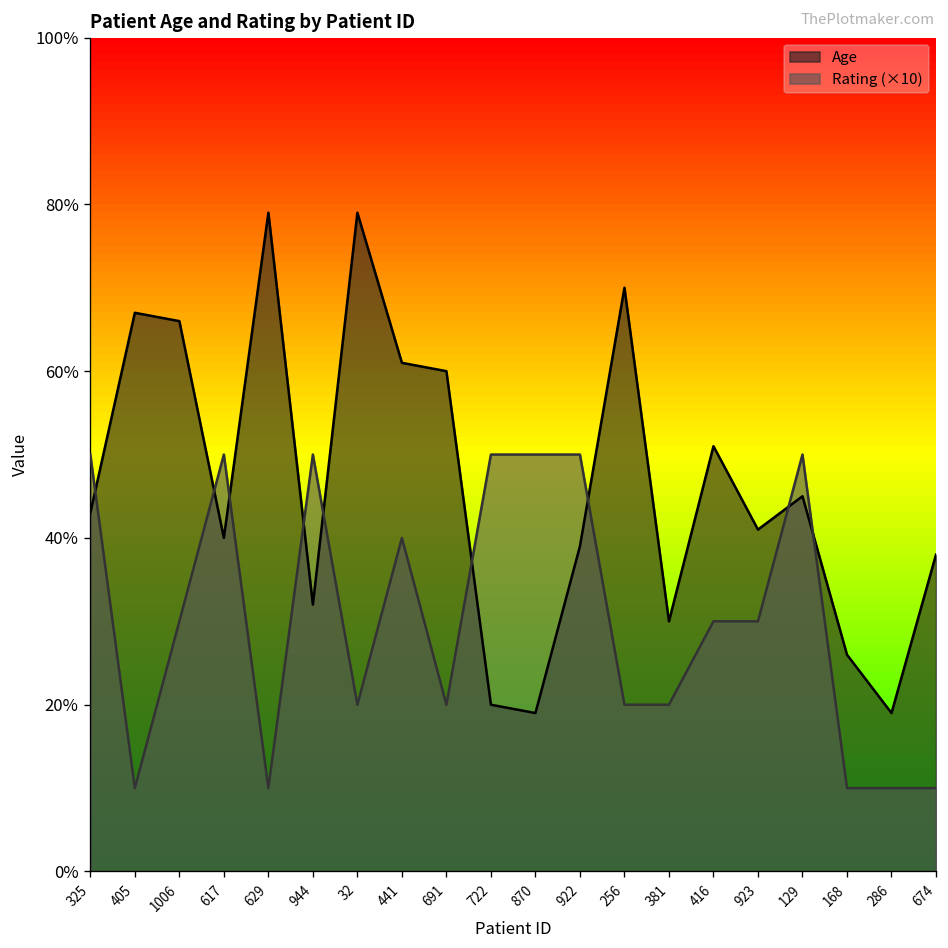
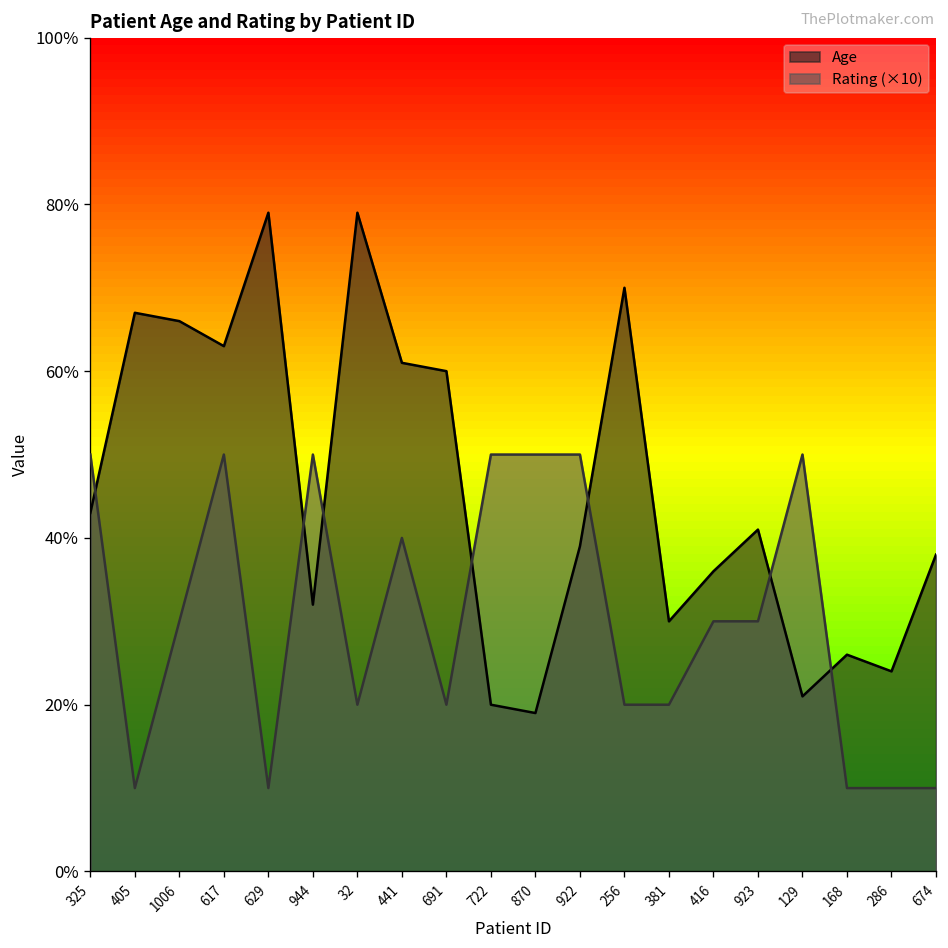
Age, 617: 40% -> 63%
Age, 416: 51% -> 36%
Age, 129: 45% -> 21%
Age, 286: 19% -> 24%
